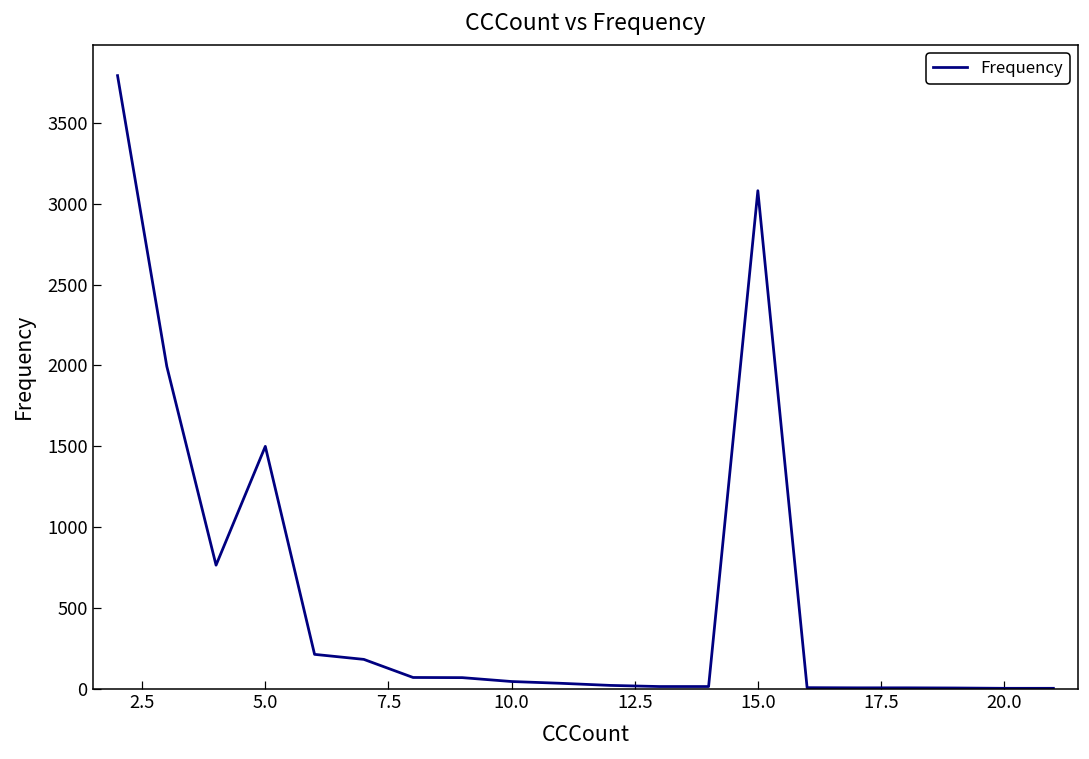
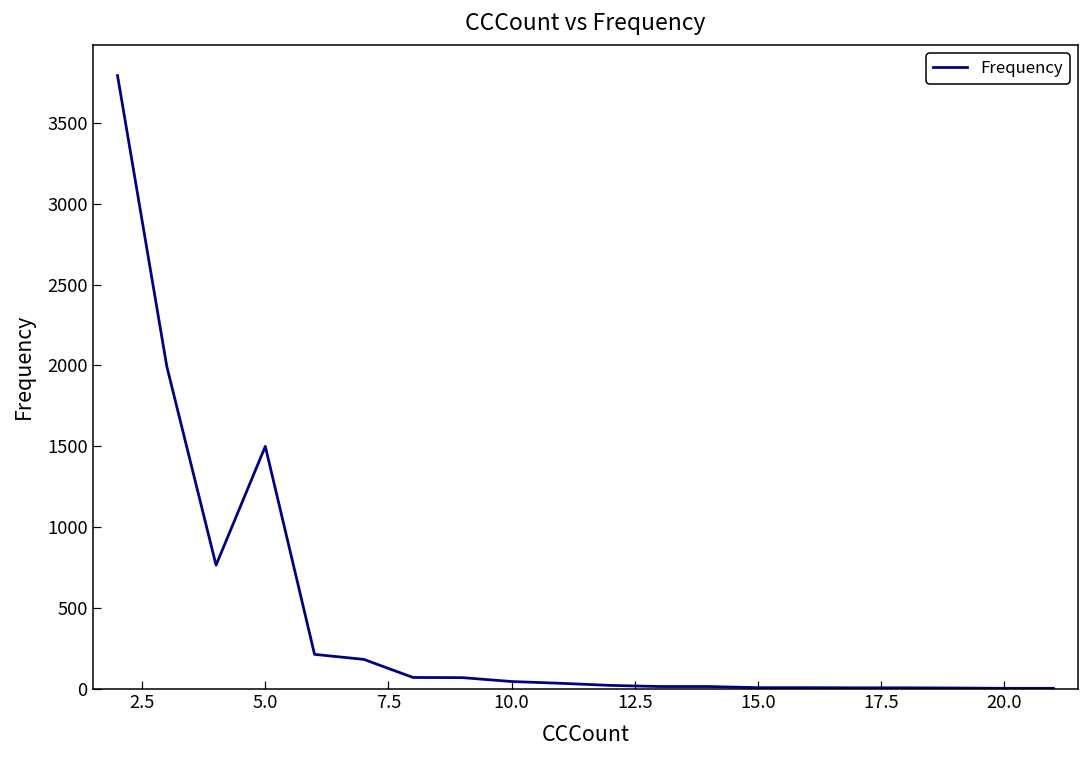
15.0: 3080 -> 10
